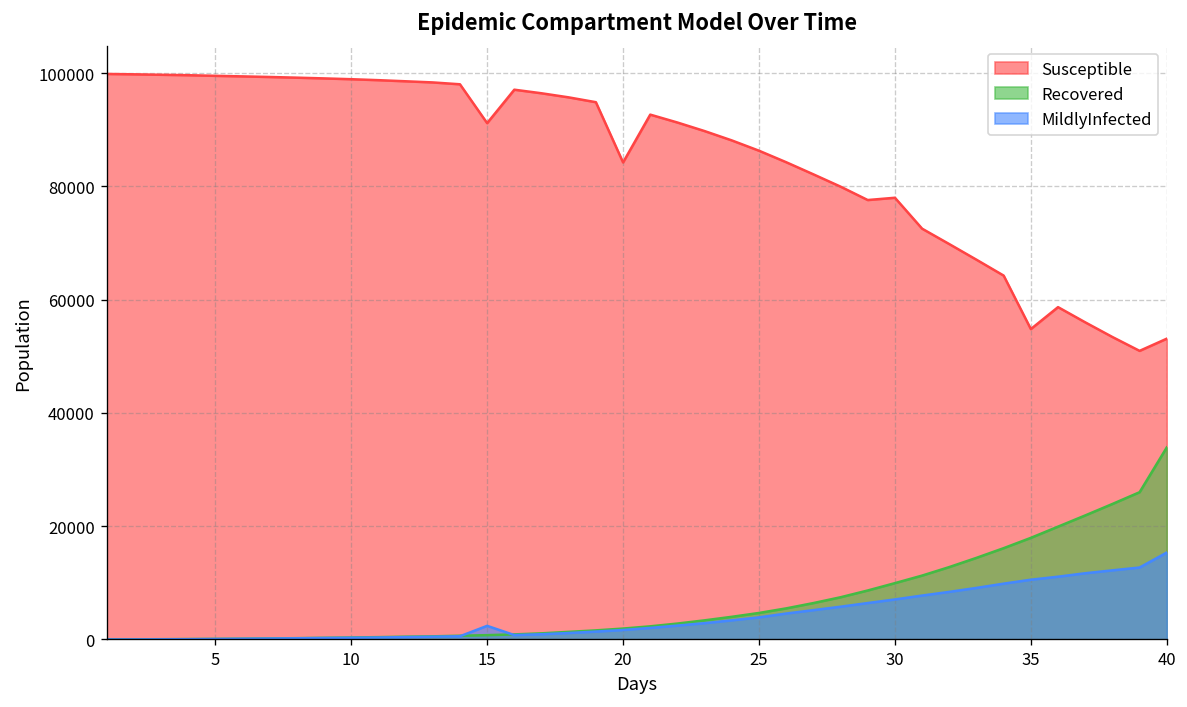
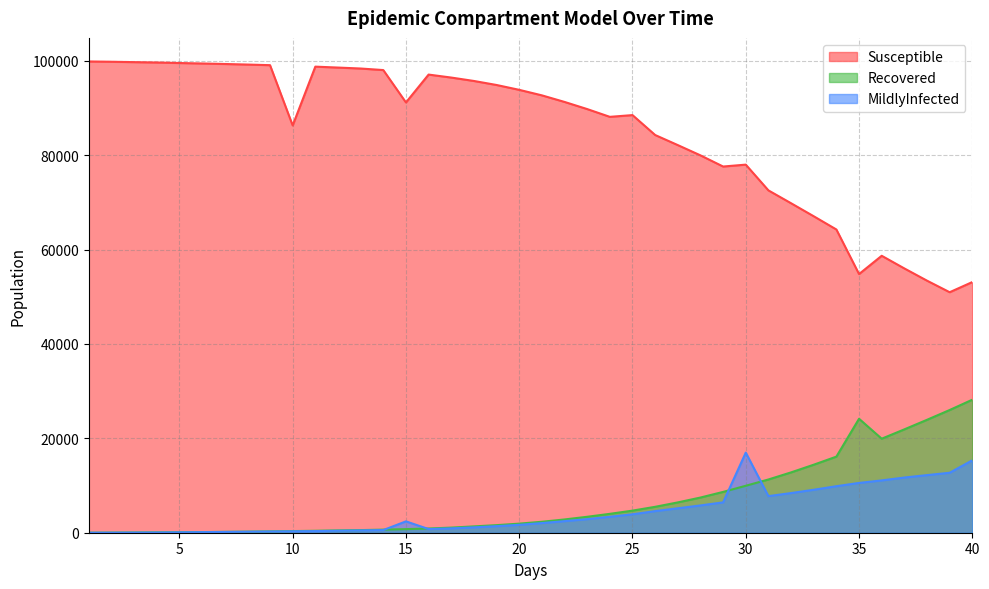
Susceptible, 10: 99000 -> 86000
Susceptible, 20: 84000 -> 94000
Susceptible, 25: 86000 -> 89000
MildlyInfected, 30: 7000 -> 17000
Recovered, 35: 18000 -> 24000
Recovered, 40: 34000 -> 28000
